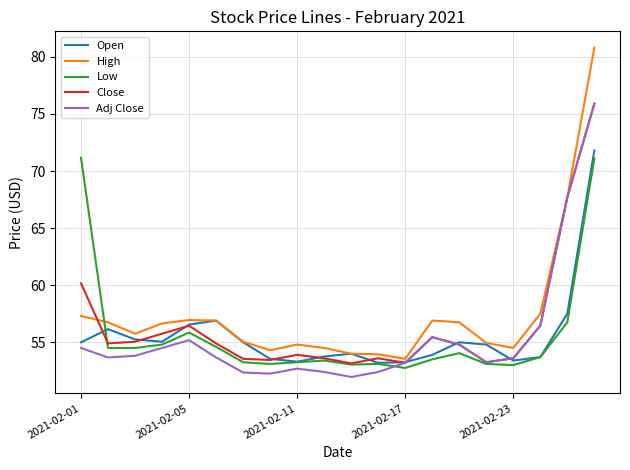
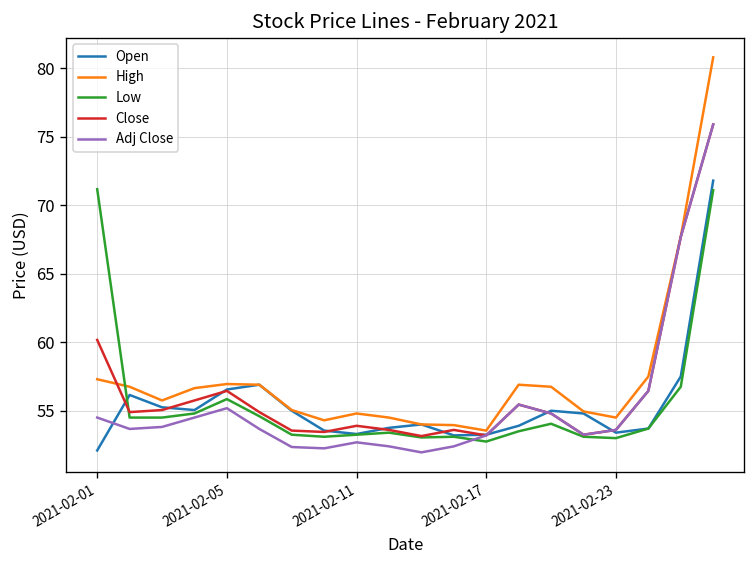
Open, 2021-02-01: 55.0 -> 52.1
